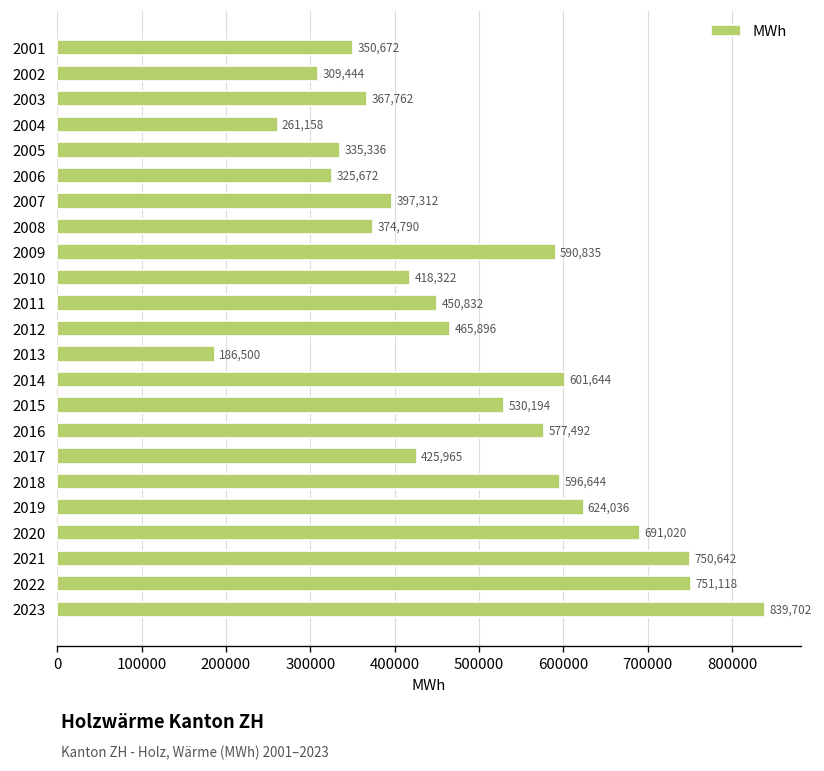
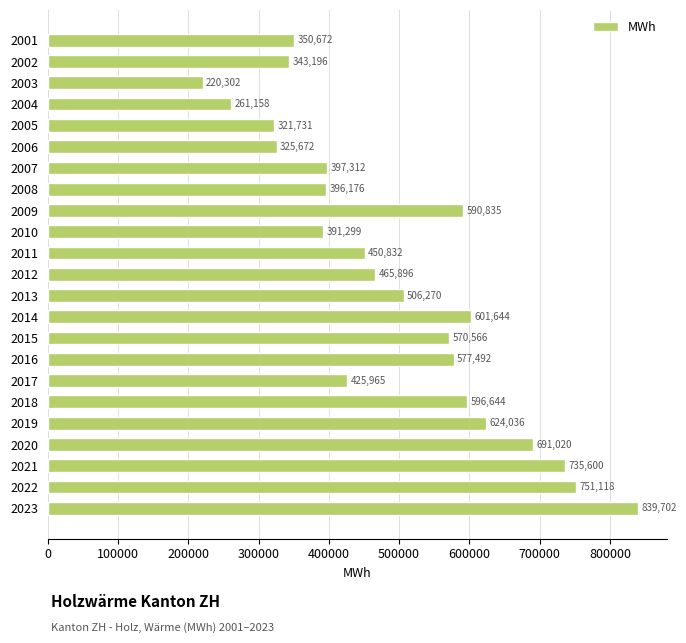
2002: 309,444 -> 343,196
2003: 367,762 -> 220,302
2005: 335,336 -> 321,731
2008: 374,790 -> 396,176
2010: 418,322 -> 391,299
2013: 186,500 -> 506,270
2015: 530,194 -> 570,566
2021: 750,642 -> 735,600
